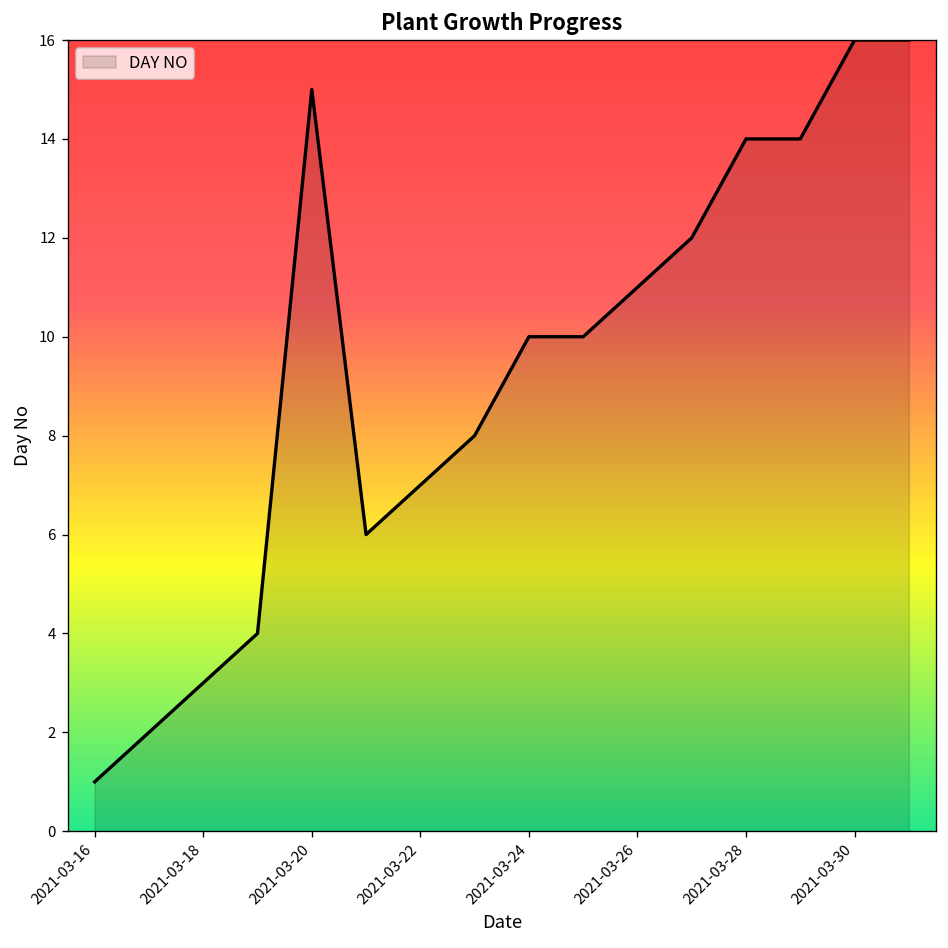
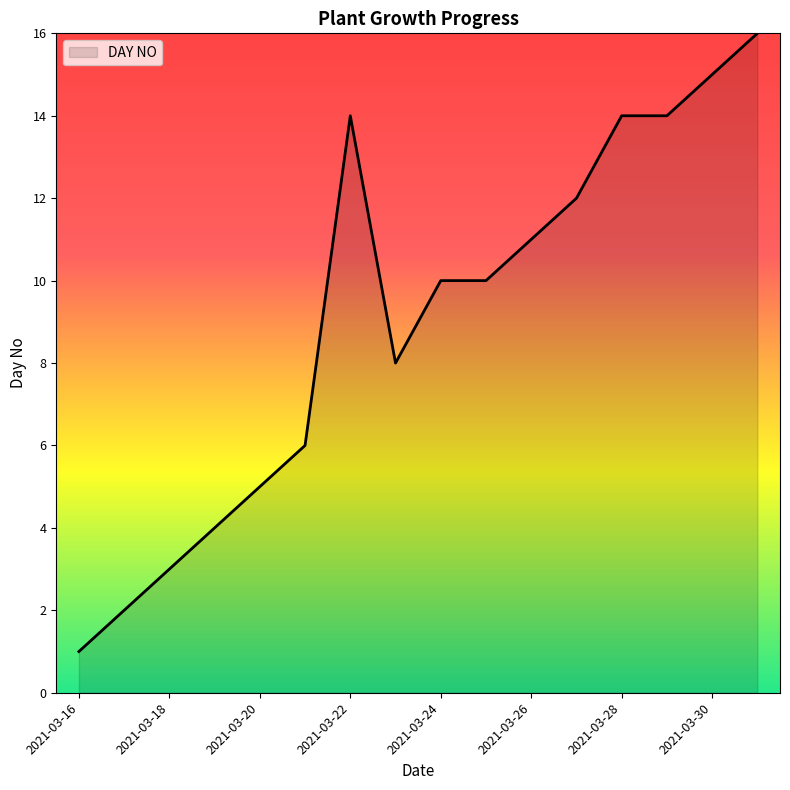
2021-03-20: 15 -> 5
2021-03-22: 7 -> 14
2021-03-30: 16 -> 15
